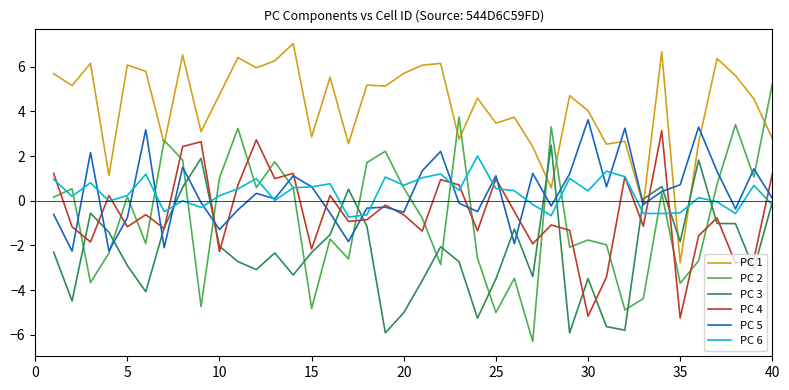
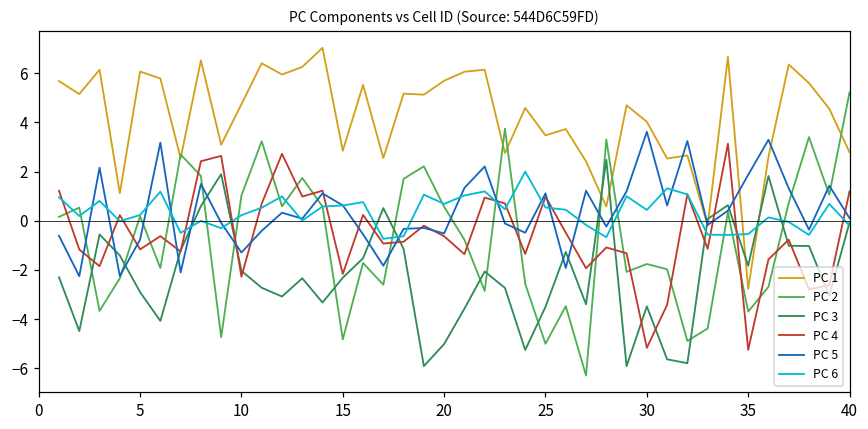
PC 5, 35: 0.7 -> 1.9
